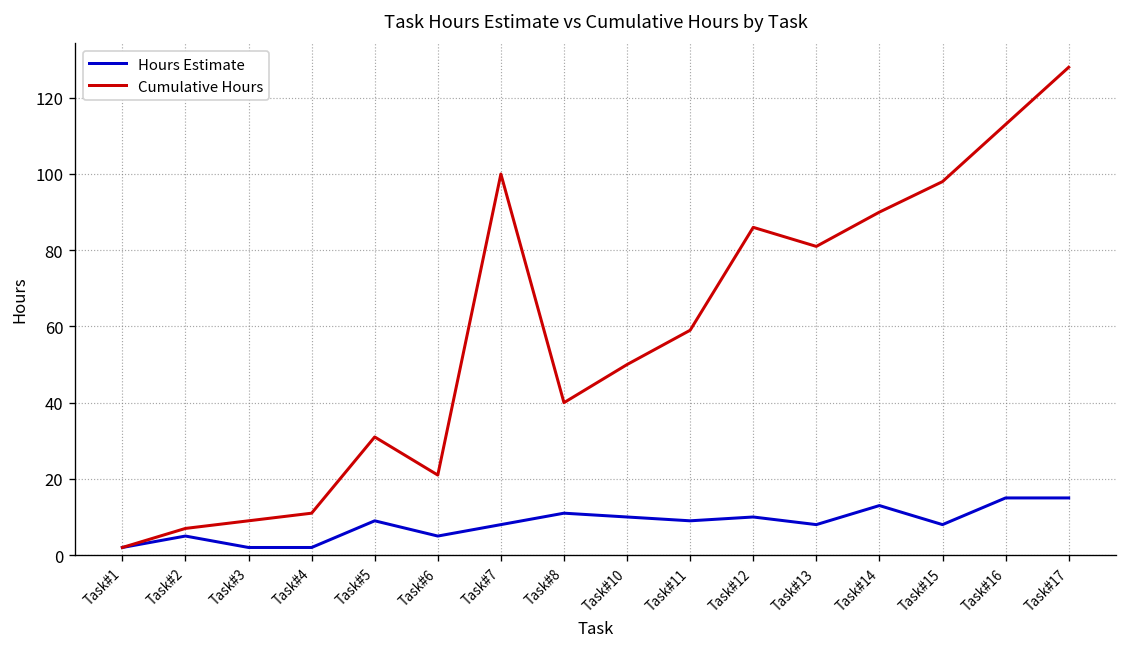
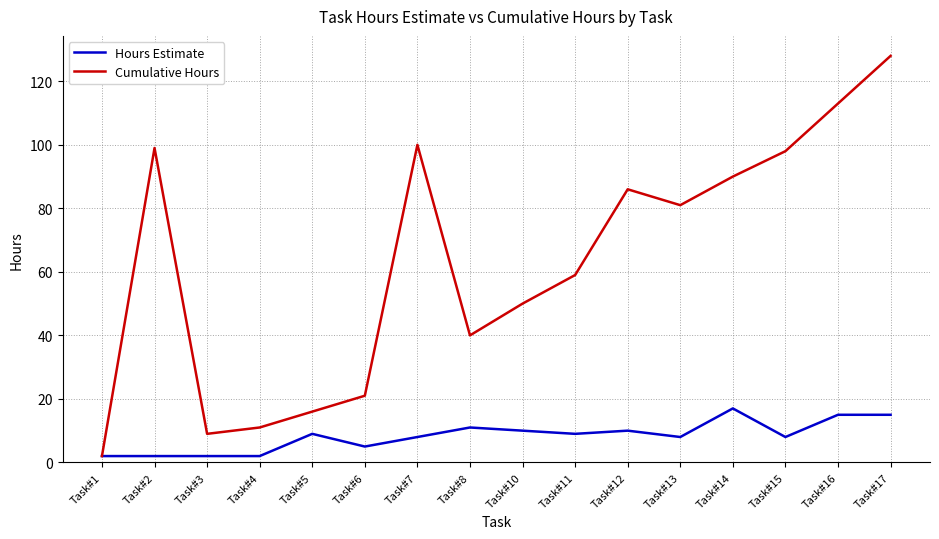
Hours Estimate, Task#2: 5 -> 2
Cumulative Hours, Task#2: 7 -> 99
Cumulative Hours, Task#5: 31 -> 16
Hours Estimate, Task#14: 13 -> 17
